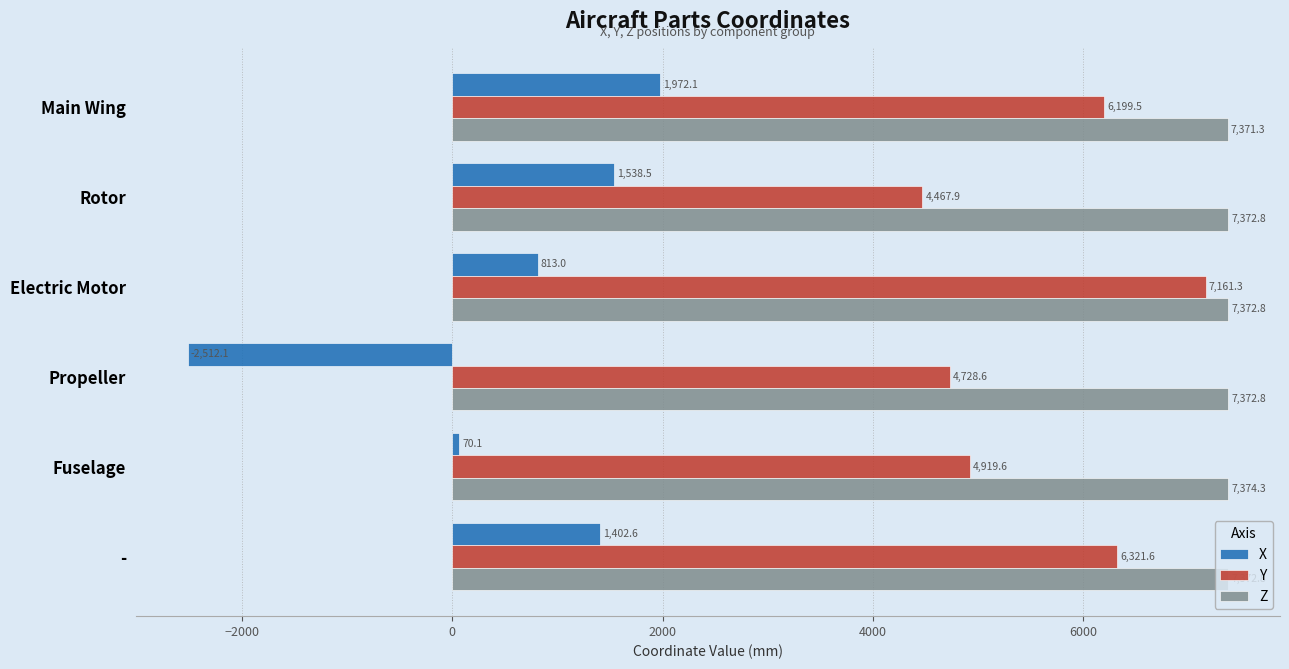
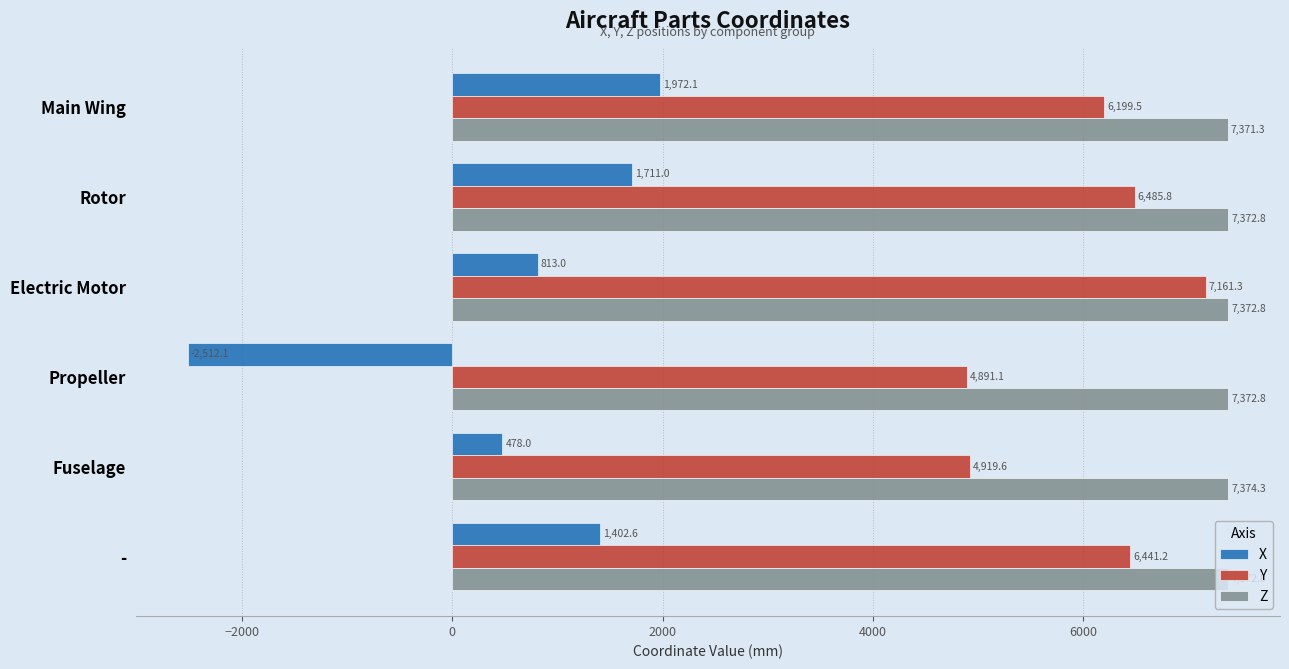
X, Rotor: 1,538.5 -> 1,711.0
Y, Rotor: 4,467.9 -> 6,485.8
Y, Propeller: 4,728.6 -> 4,891.1
X, Fuselage: 70.1 -> 478.0
Y, -: 6,321.6 -> 6,441.2
